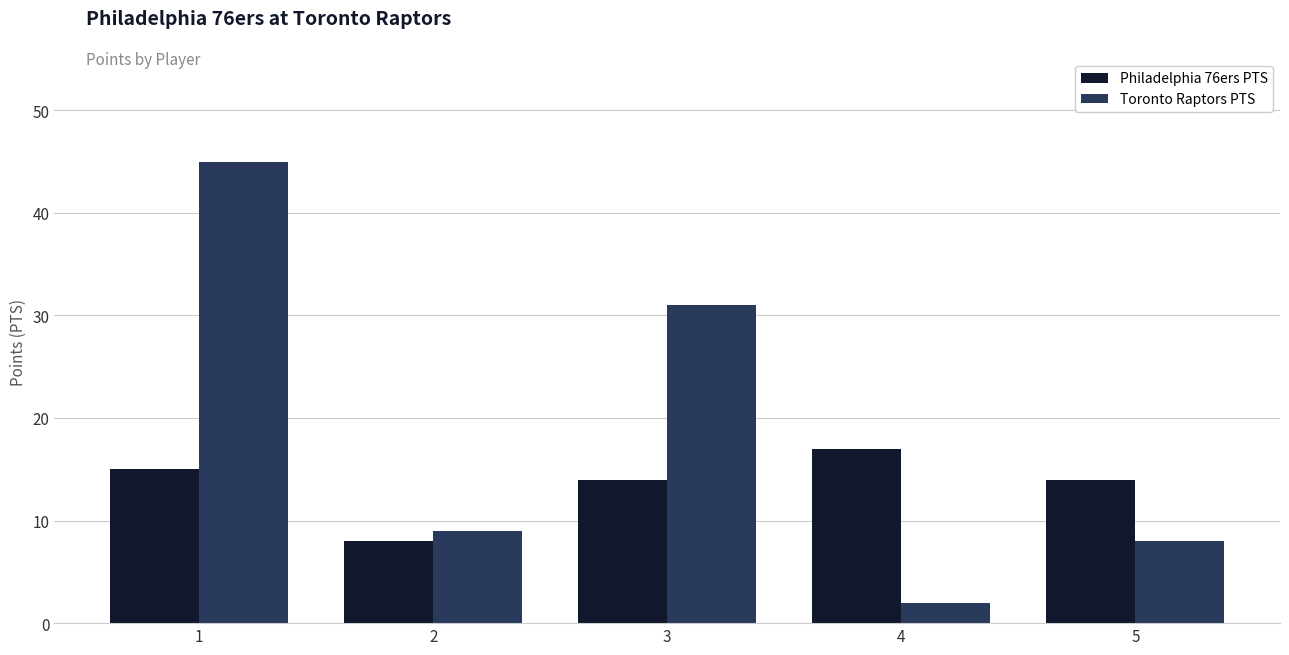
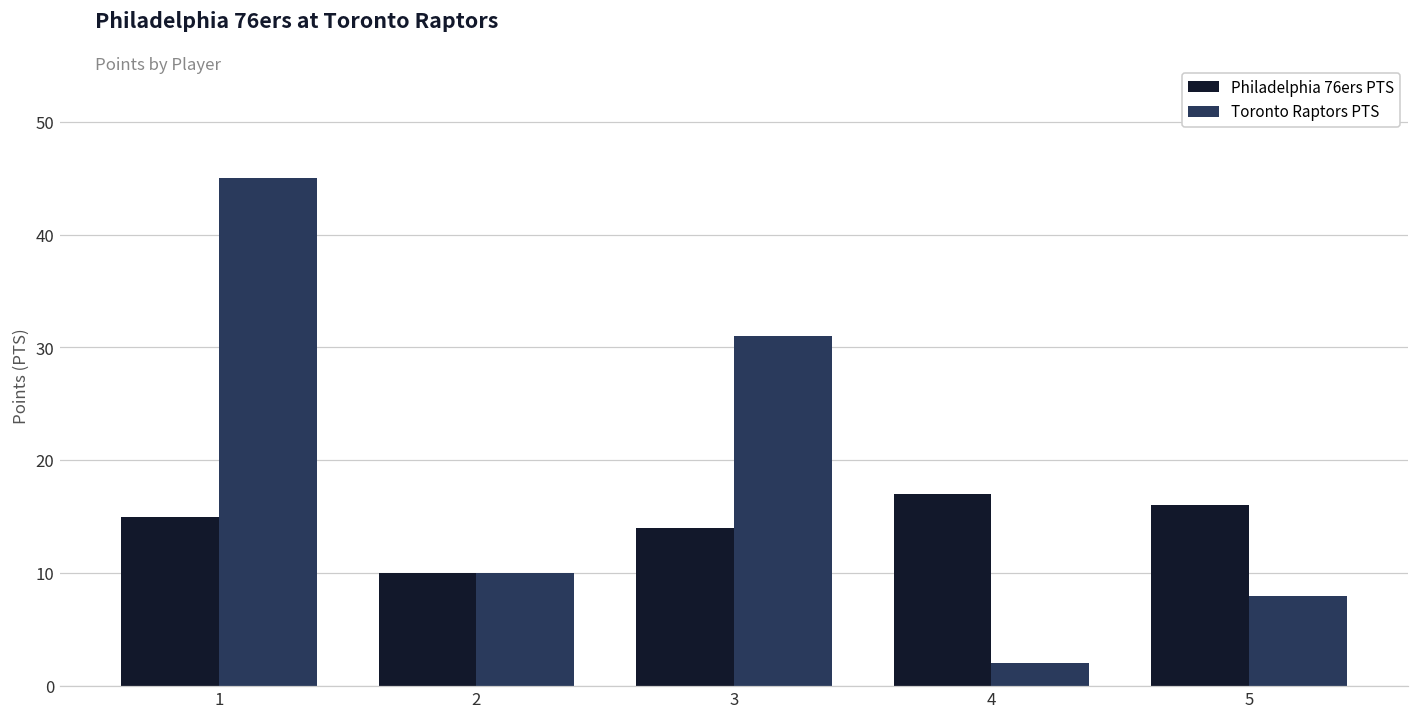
Philadelphia 76ers PTS, 2: 8 -> 10
Toronto Raptors PTS, 2: 9 -> 10
Philadelphia 76ers PTS, 5: 14 -> 16
